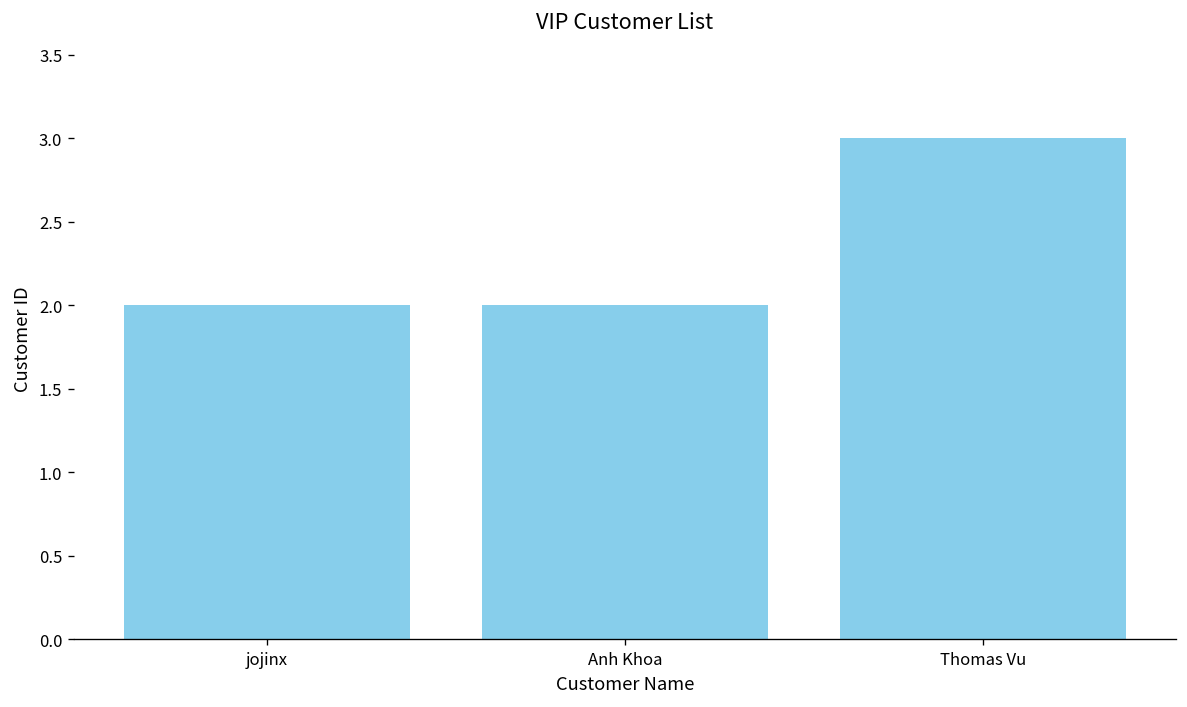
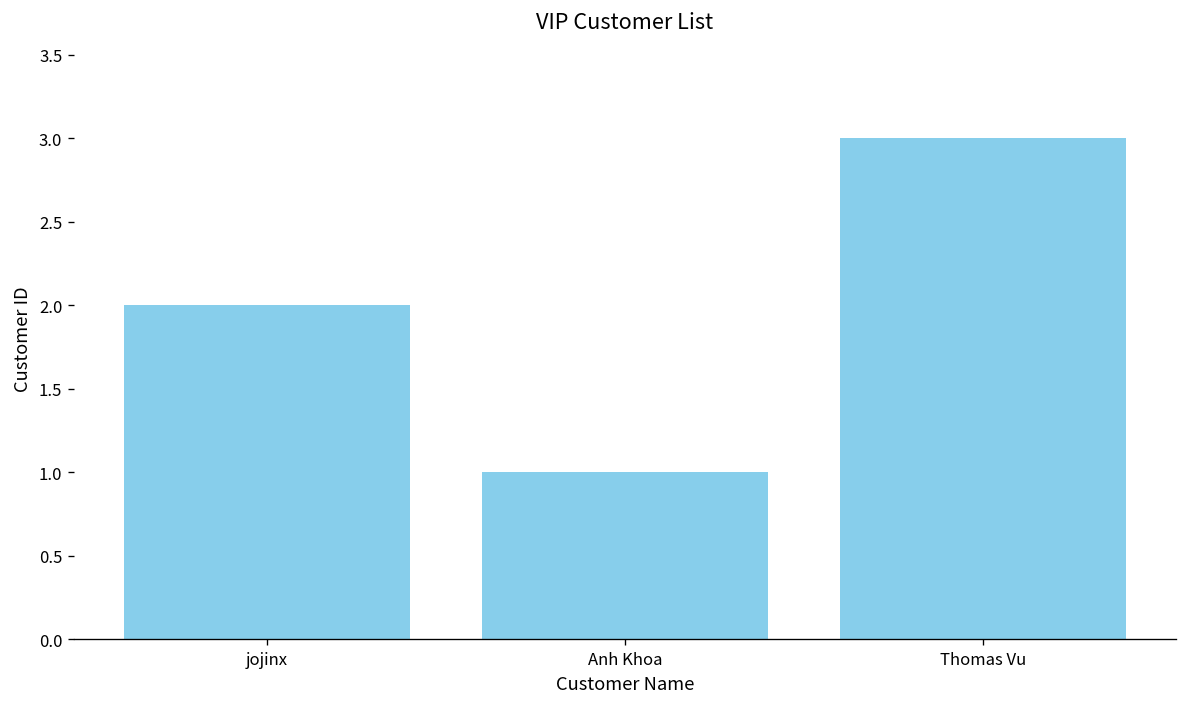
Anh Khoa: 2 -> 1
